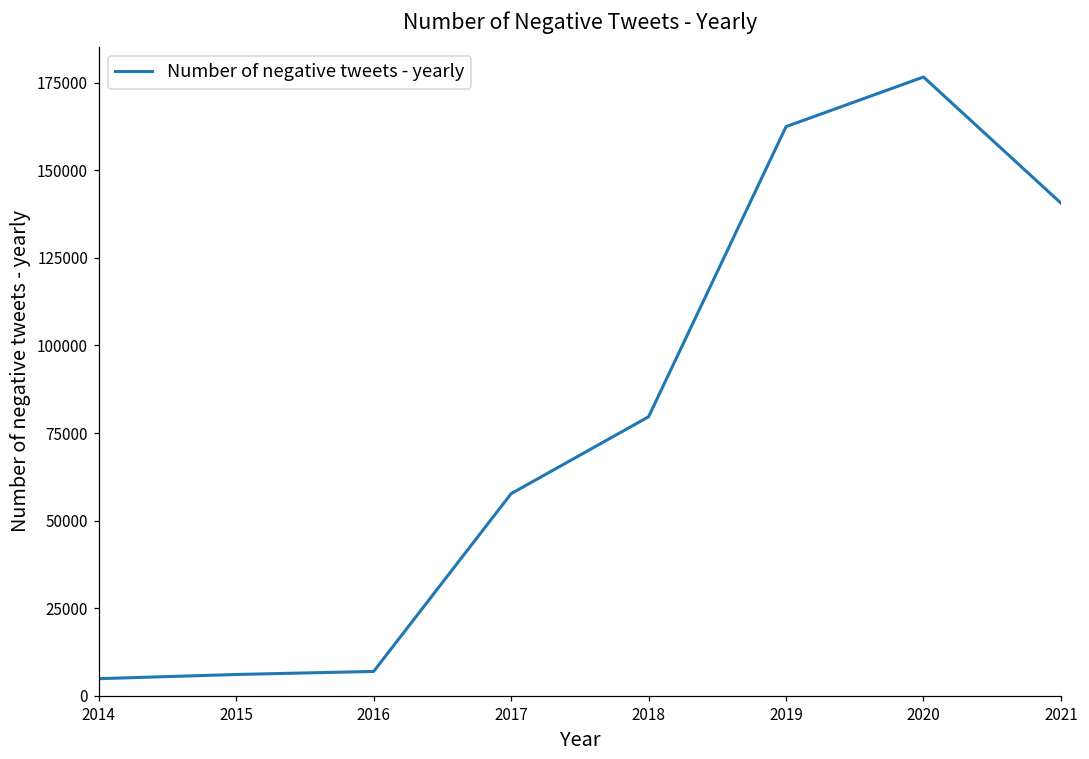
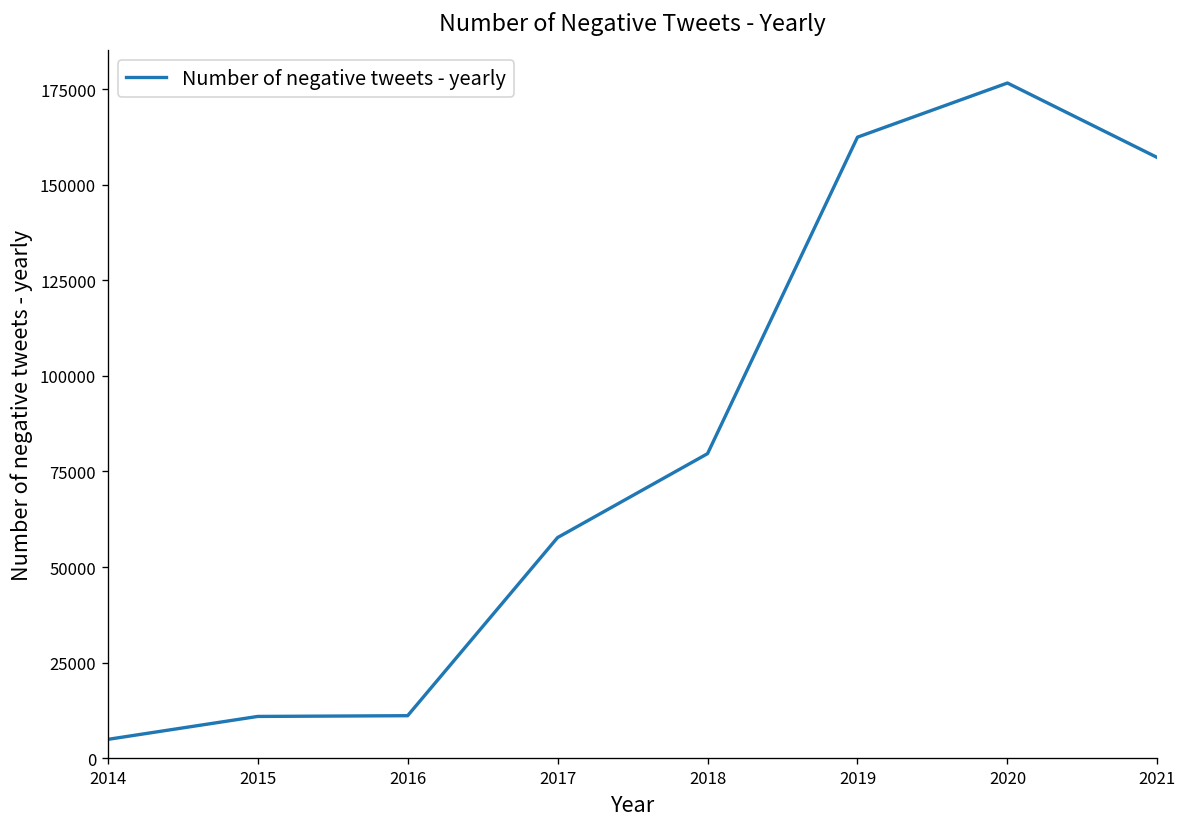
2015: 6000 -> 11000
2016: 7000 -> 11000
2021: 141000 -> 157000
